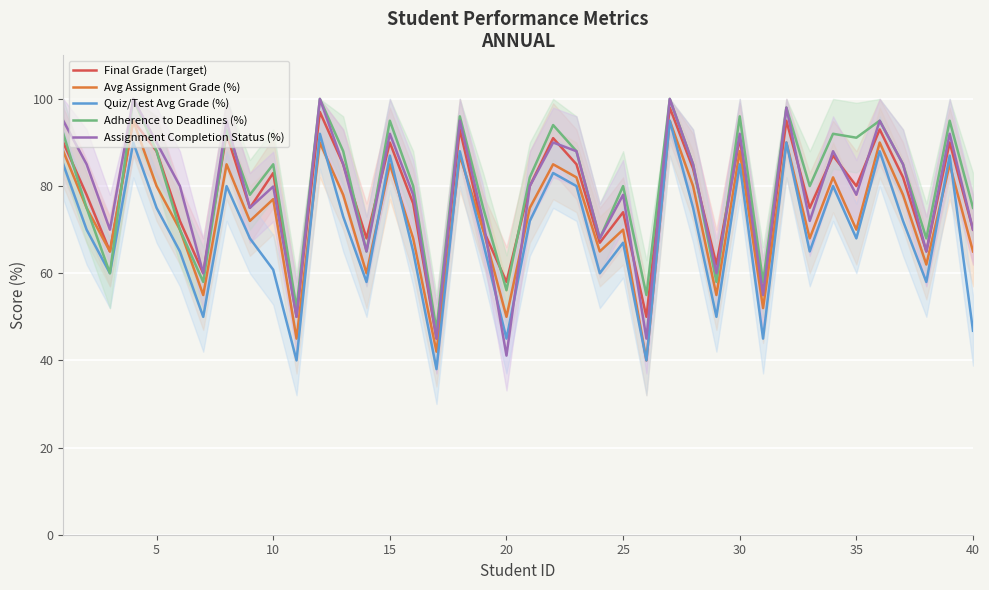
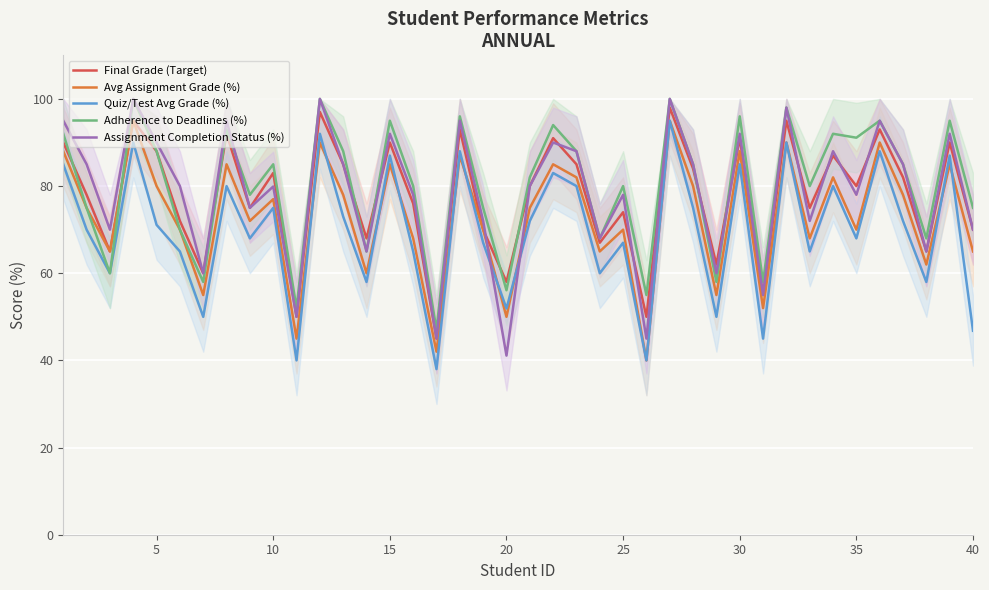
Quiz/Test Avg Grade (%), 5: 75 -> 71
Quiz/Test Avg Grade (%), 10: 61 -> 75
Quiz/Test Avg Grade (%), 20: 45 -> 52
